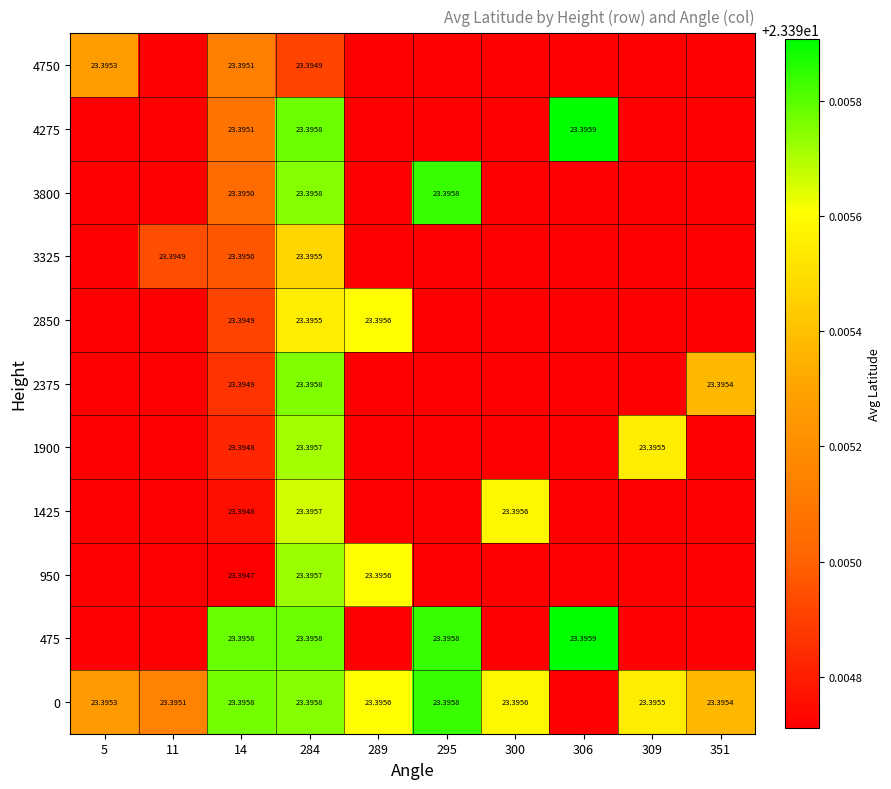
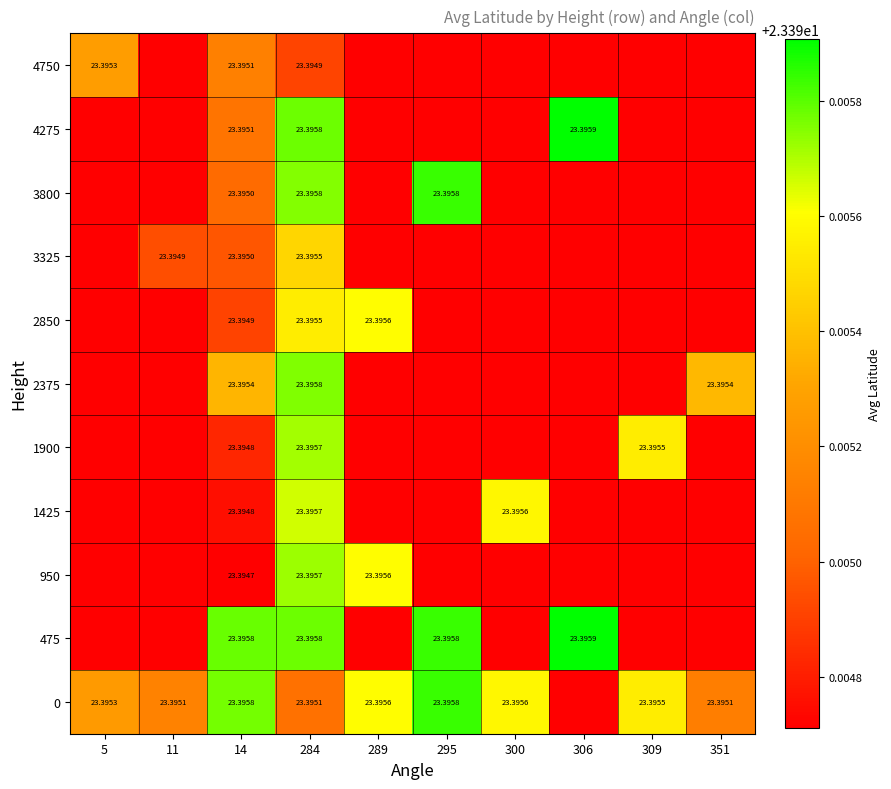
2375, 14: 23.3949 -> 23.3954
0, 284: 23.3958 -> 23.3951
0, 351: 23.3954 -> 23.3951
